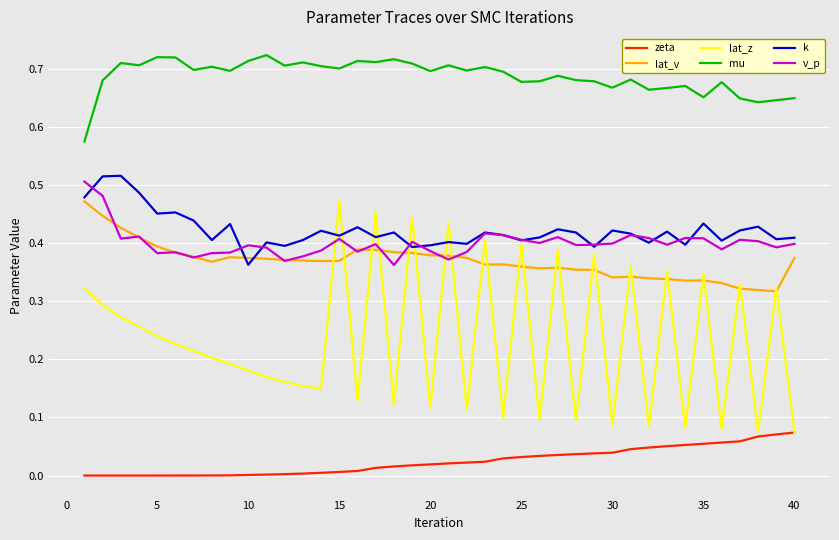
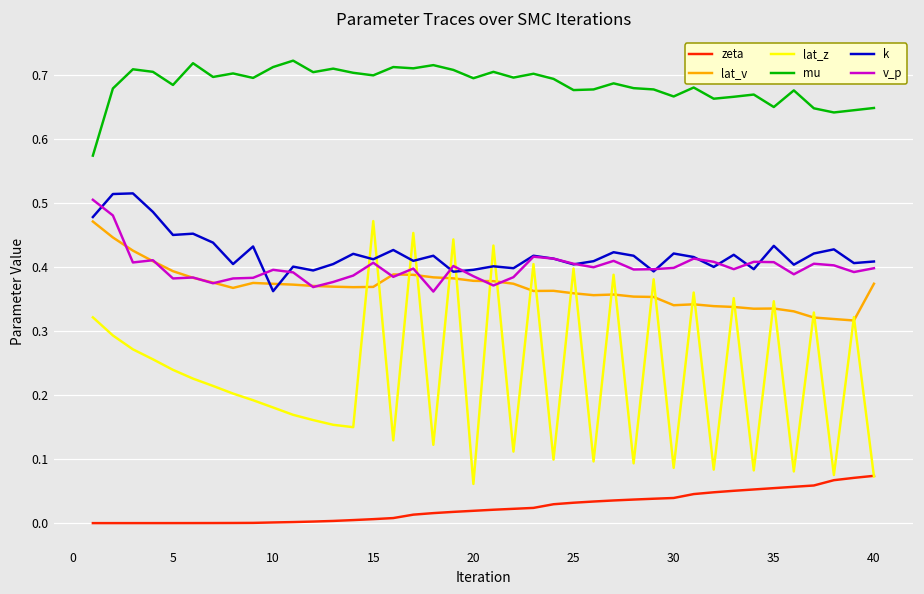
mu, 5: 0.72 -> 0.69
lat_z, 20: 0.12 -> 0.06
